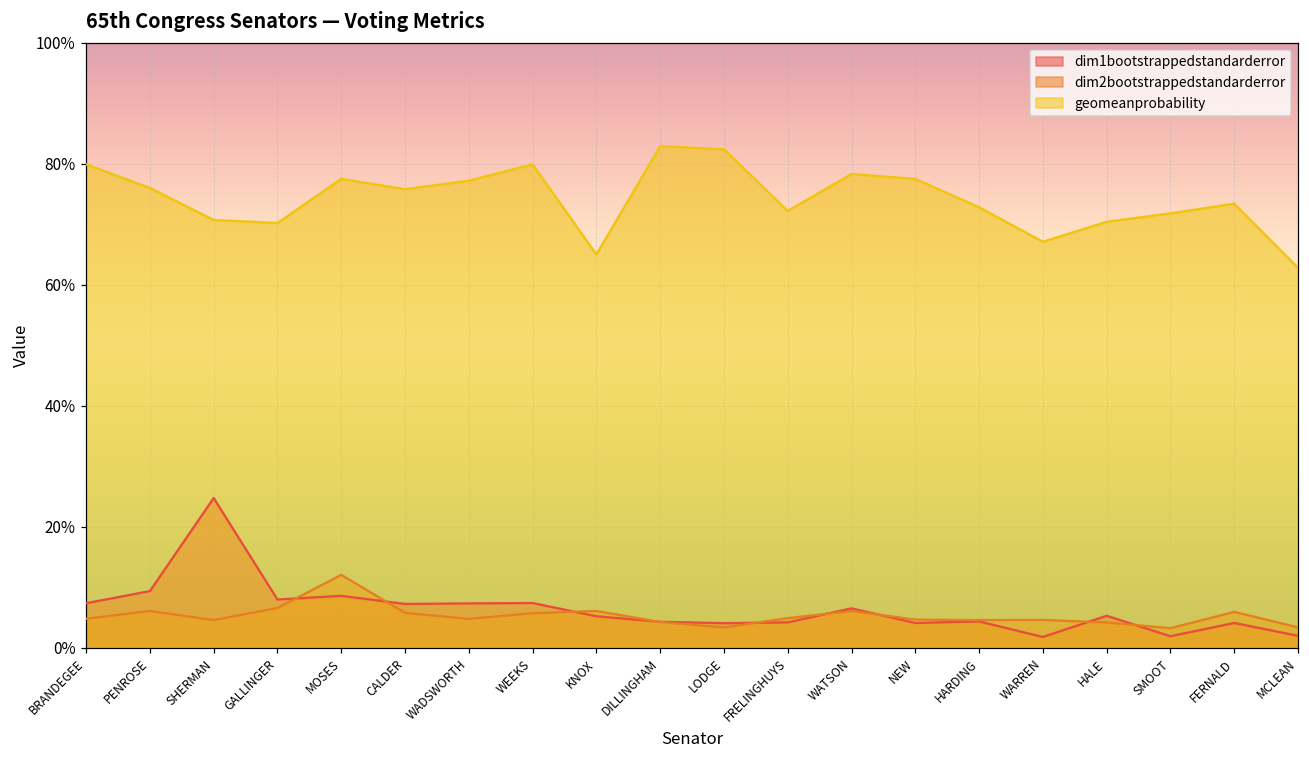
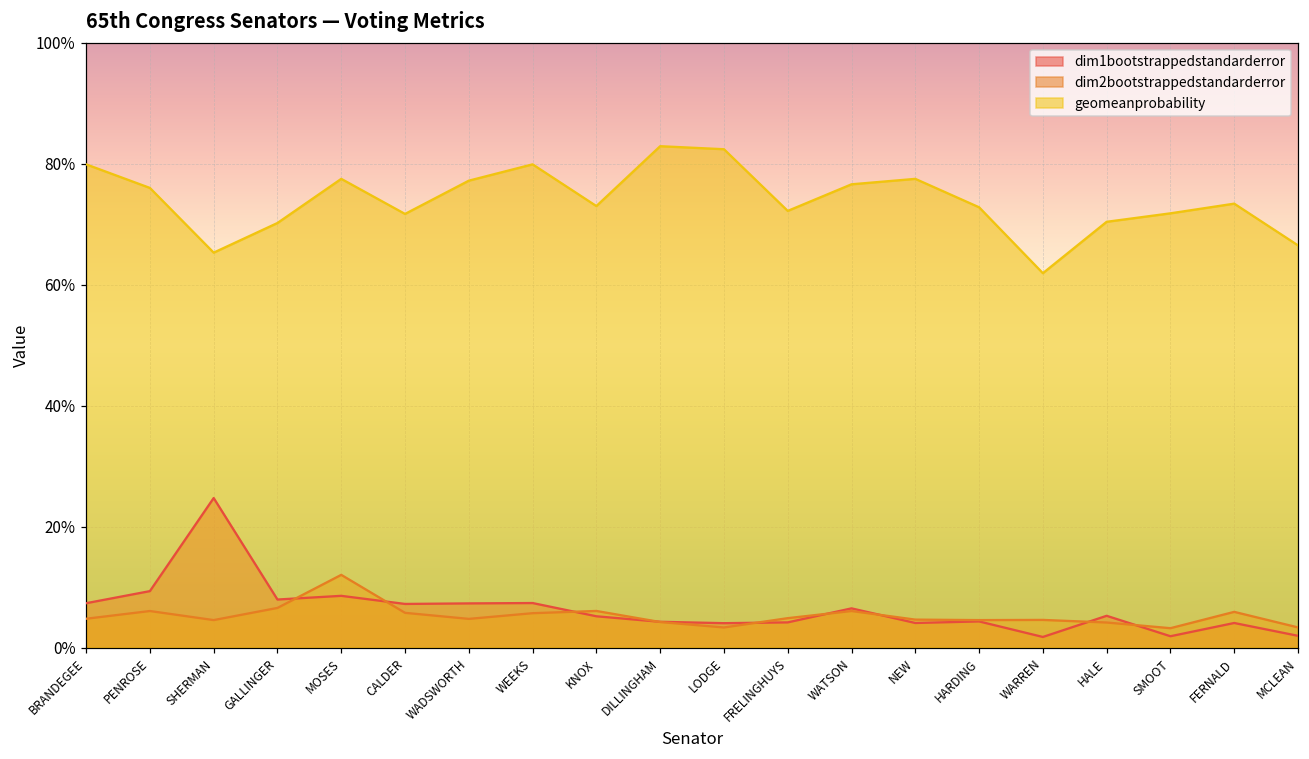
geomeanprobability, SHERMAN: 71% -> 65%
geomeanprobability, CALDER: 76% -> 72%
geomeanprobability, KNOX: 65% -> 73%
geomeanprobability, WATSON: 78% -> 77%
geomeanprobability, WARREN: 67% -> 62%
geomeanprobability, MCLEAN: 63% -> 67%
